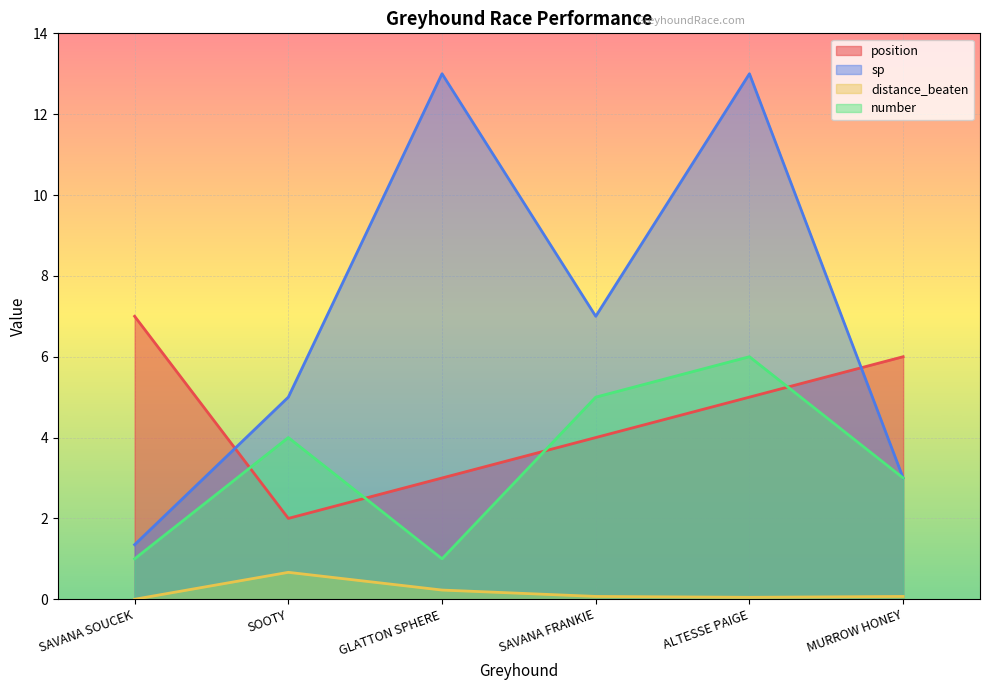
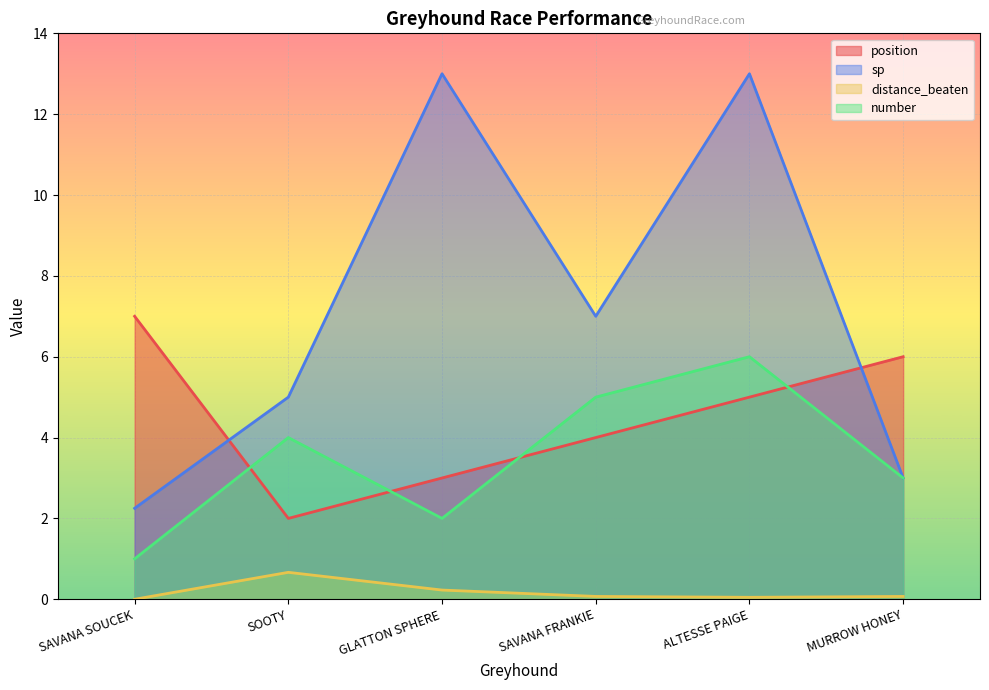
sp, SAVANA SOUCEK: 1.4 -> 2.3
number, GLATTON SPHERE: 1 -> 2
